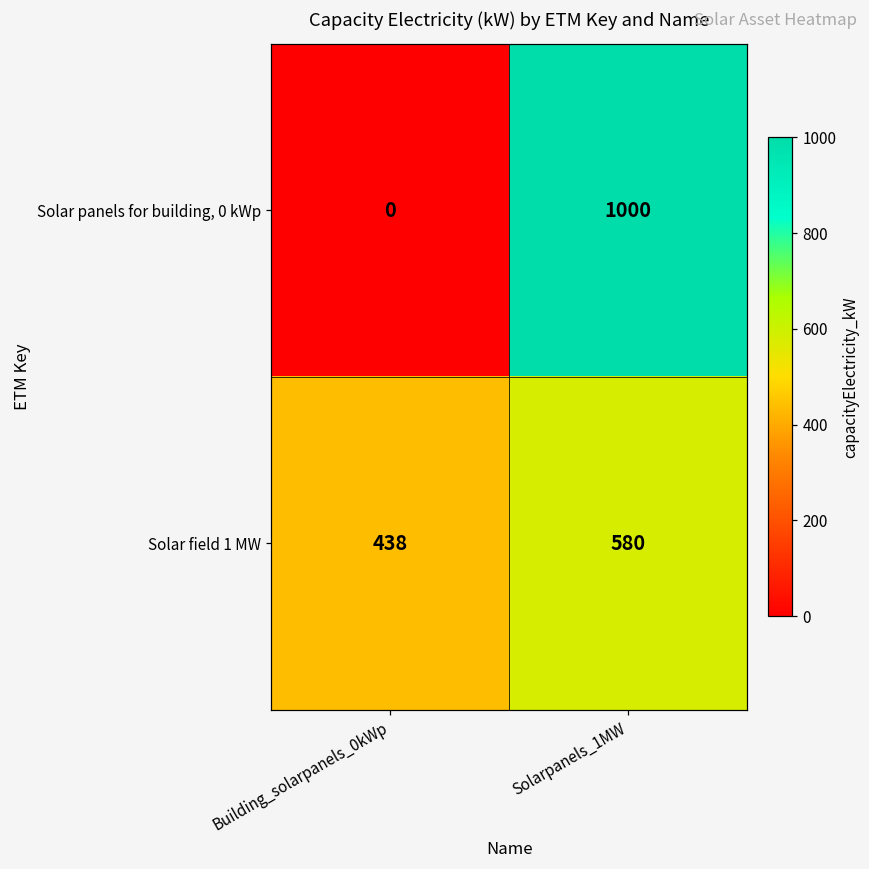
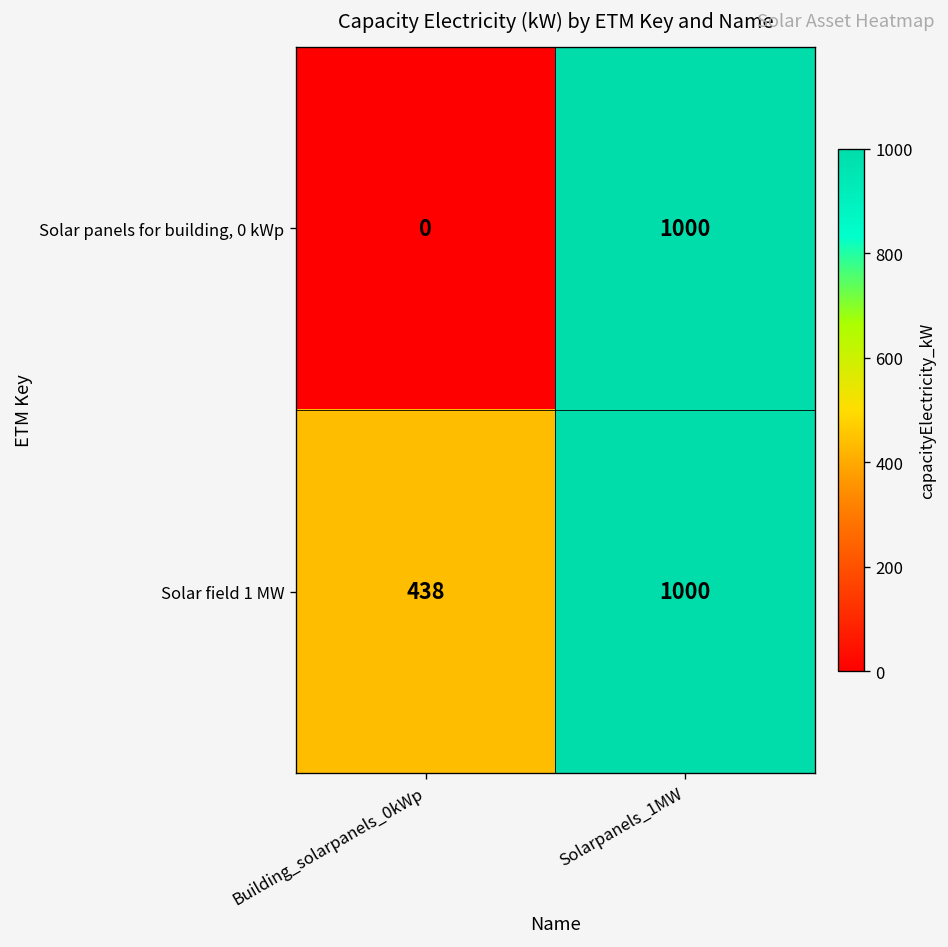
Solar field 1 MW, Solarpanels_1MW: 580 -> 1000
